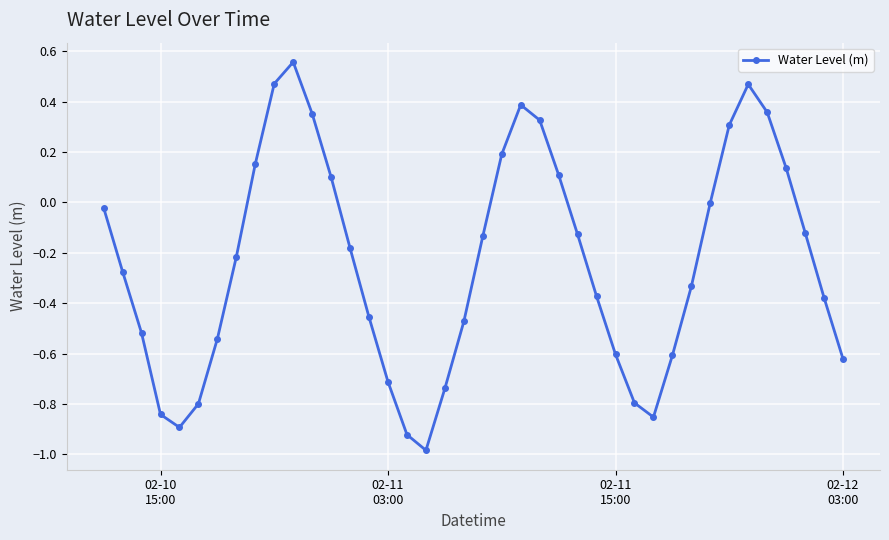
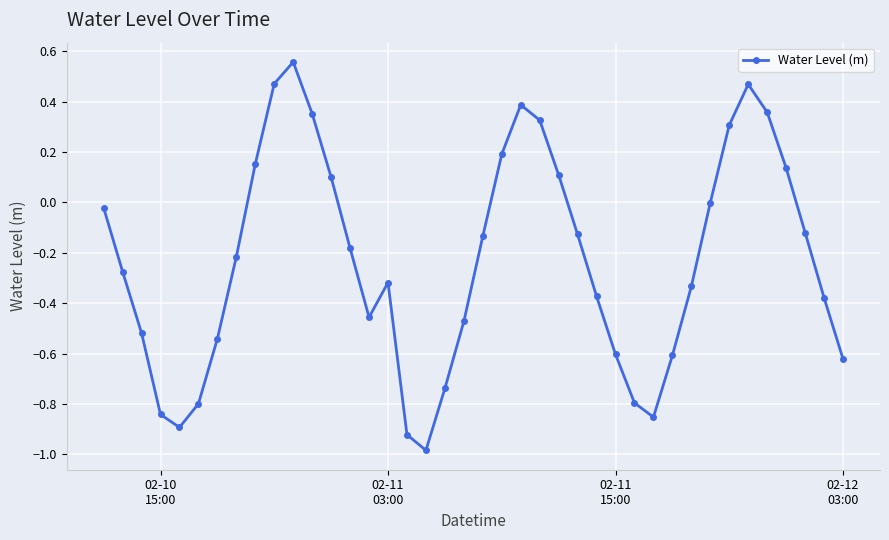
02-11 03:00: -0.71 -> -0.32
